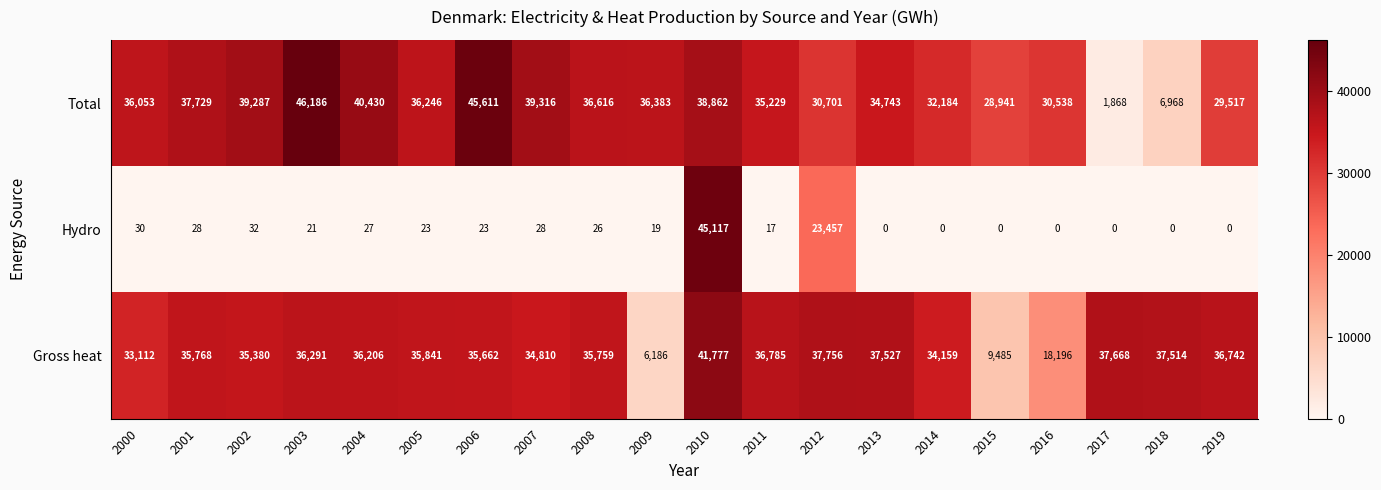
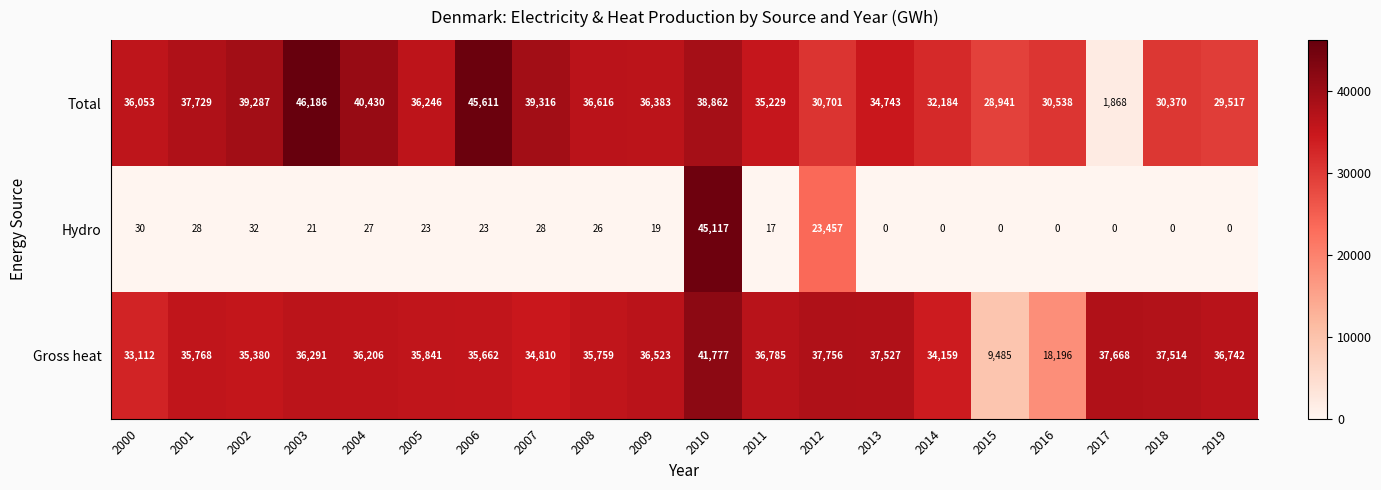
Total, 2018: 6,968 -> 30,370
Gross heat, 2009: 6,186 -> 36,523
